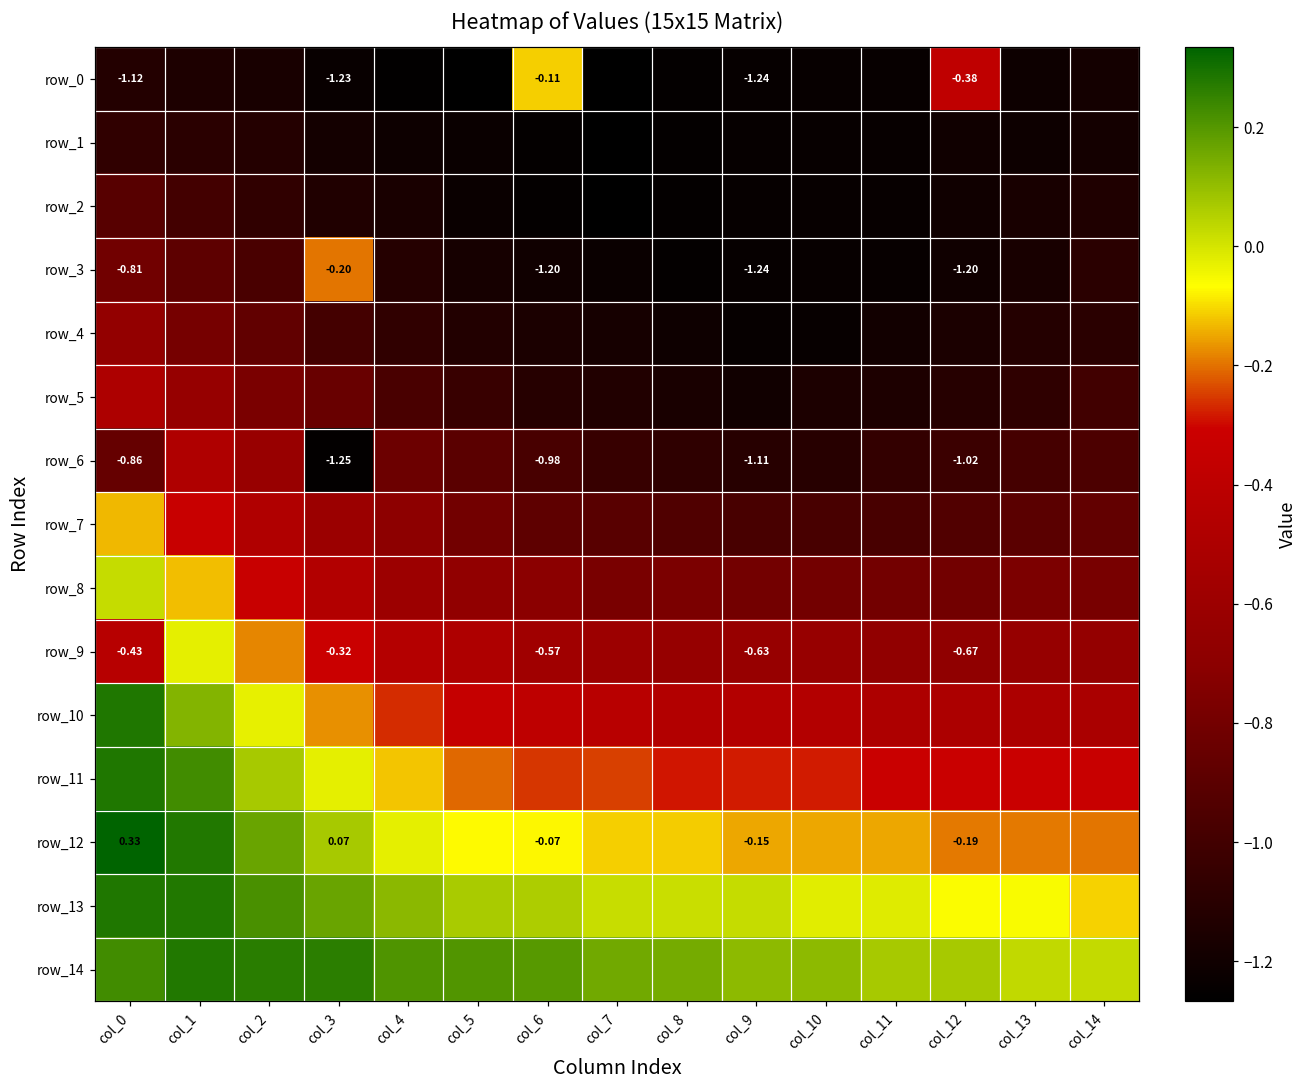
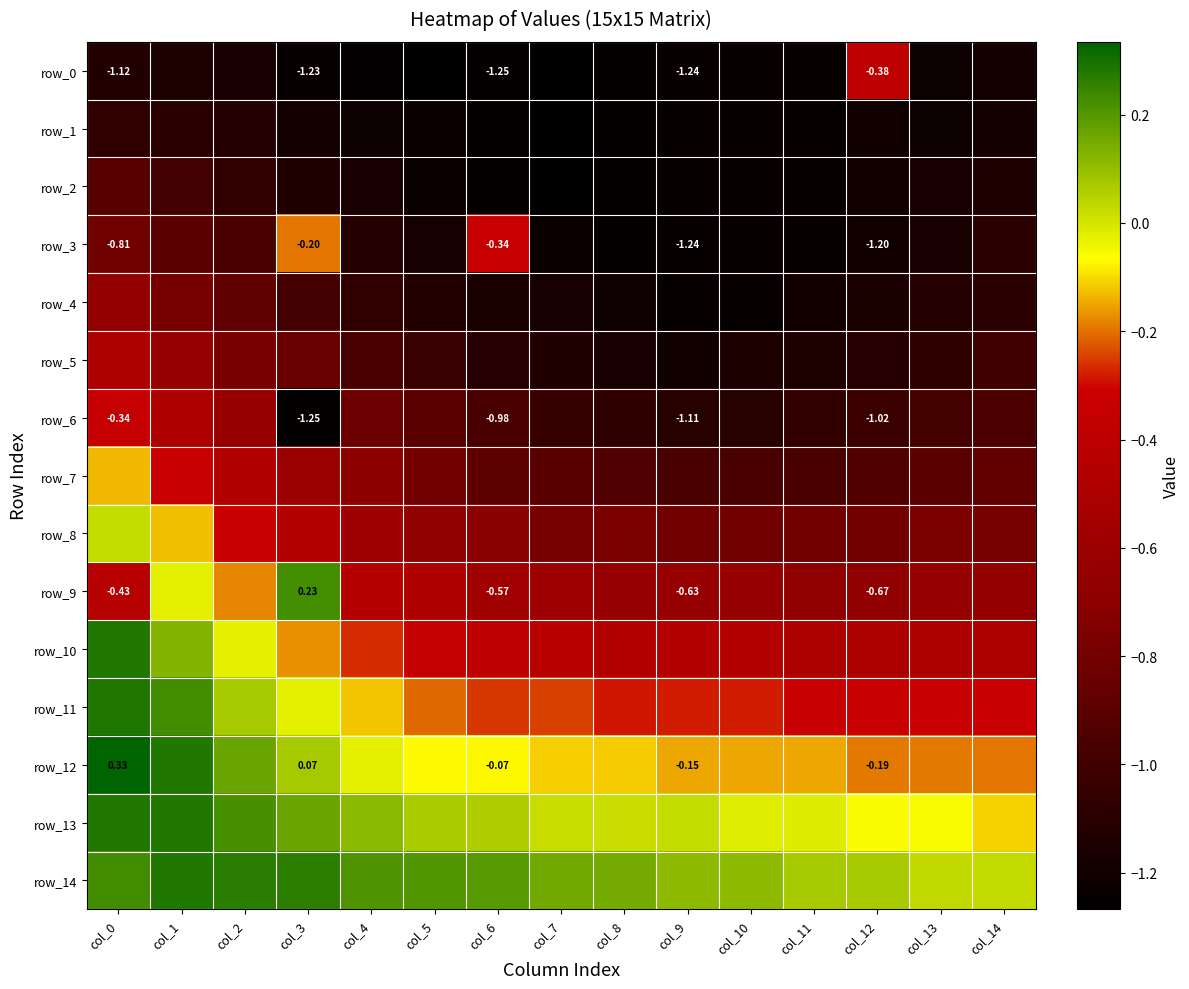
row_0, col_6: -0.11 -> -1.25
row_3, col_6: -1.20 -> -0.34
row_6, col_0: -0.86 -> -0.34
row_9, col_3: -0.32 -> 0.23
